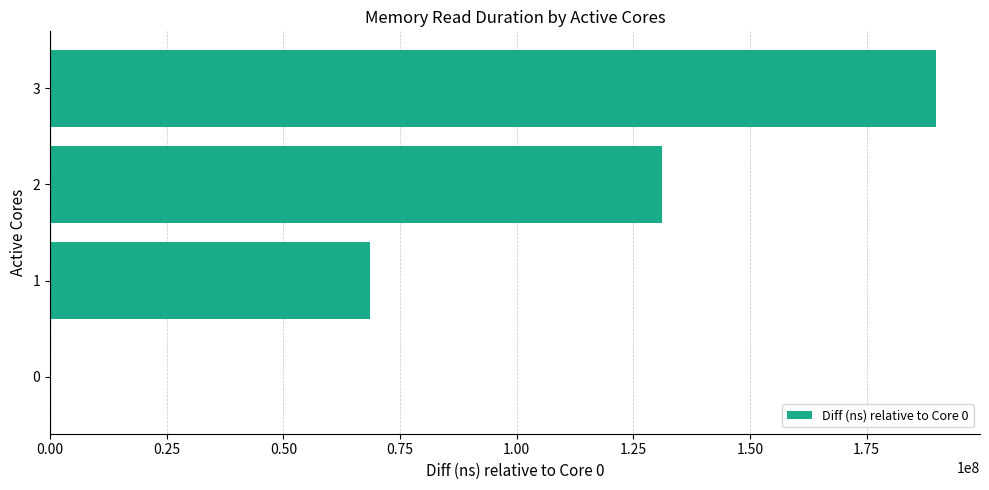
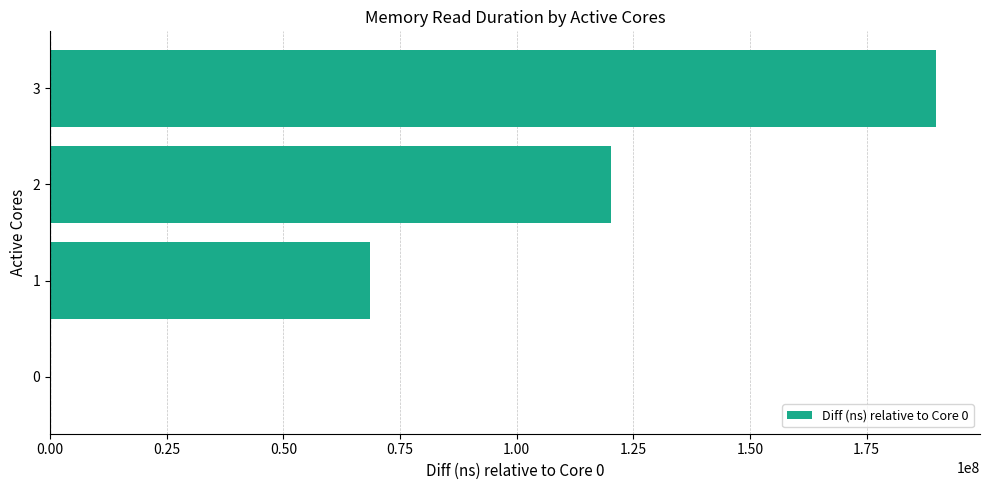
2: 131000000 -> 120000000
